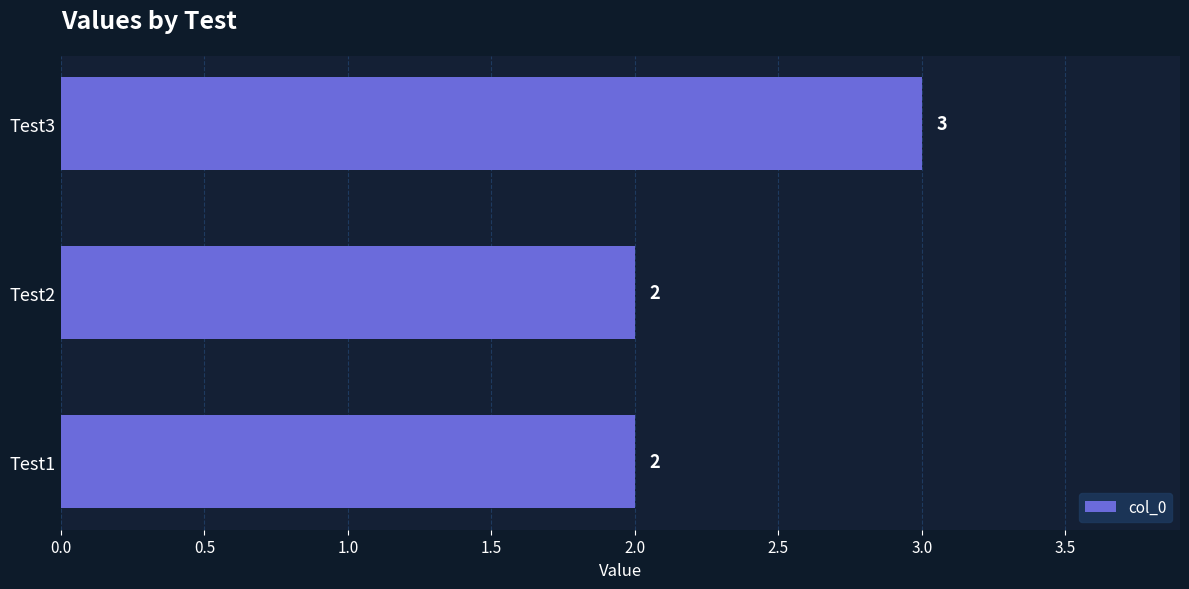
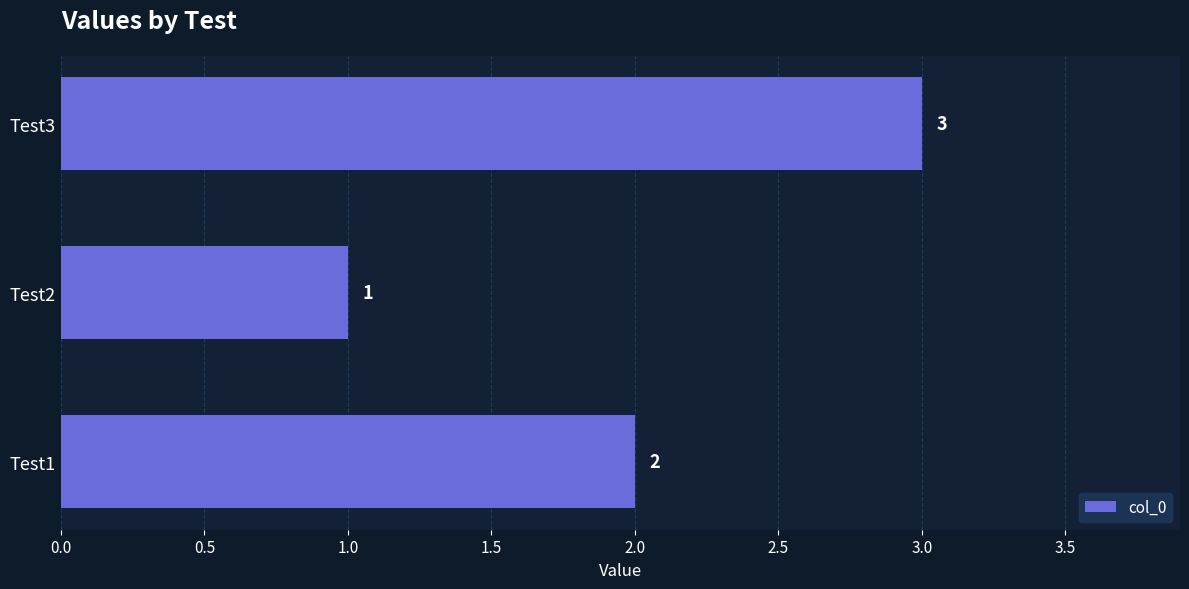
Test2: 2 -> 1
